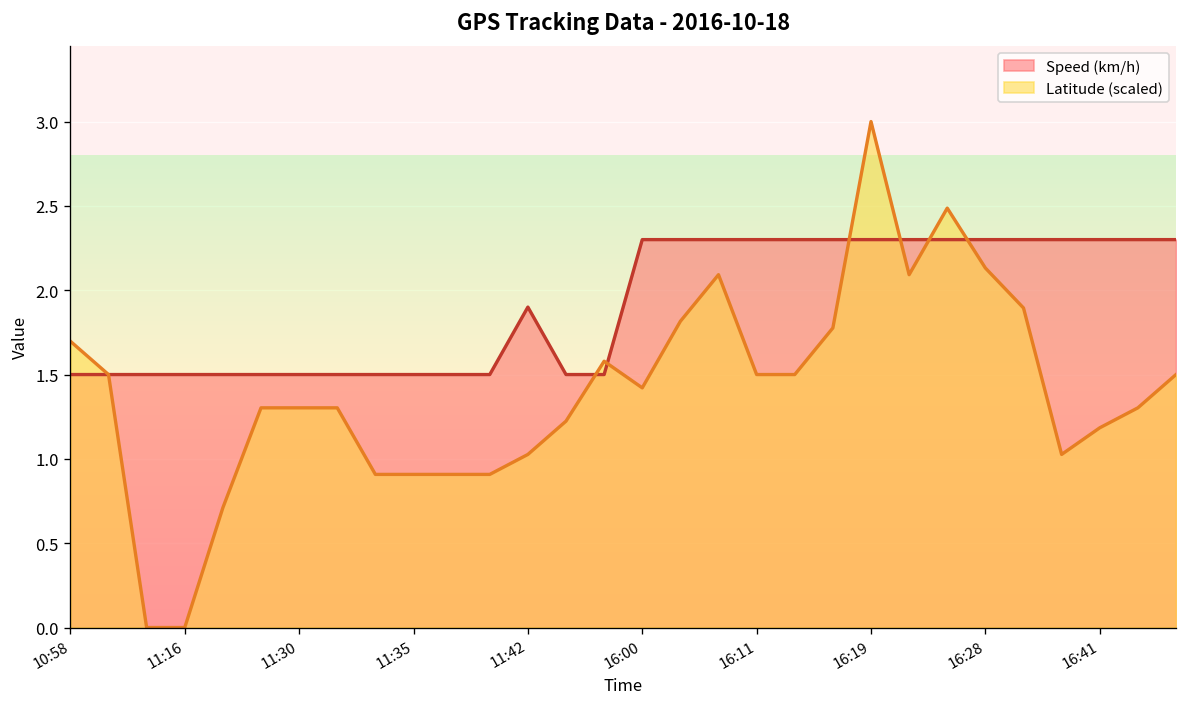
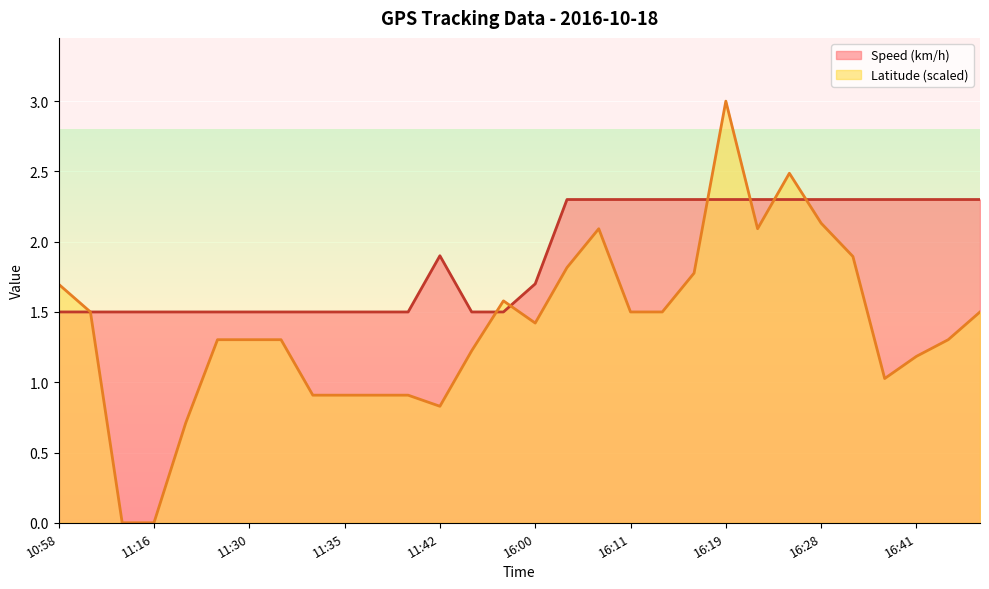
Latitude (scaled), 11:42: 1.03 -> 0.83
Speed (km/h), 16:00: 2.3 -> 1.7
